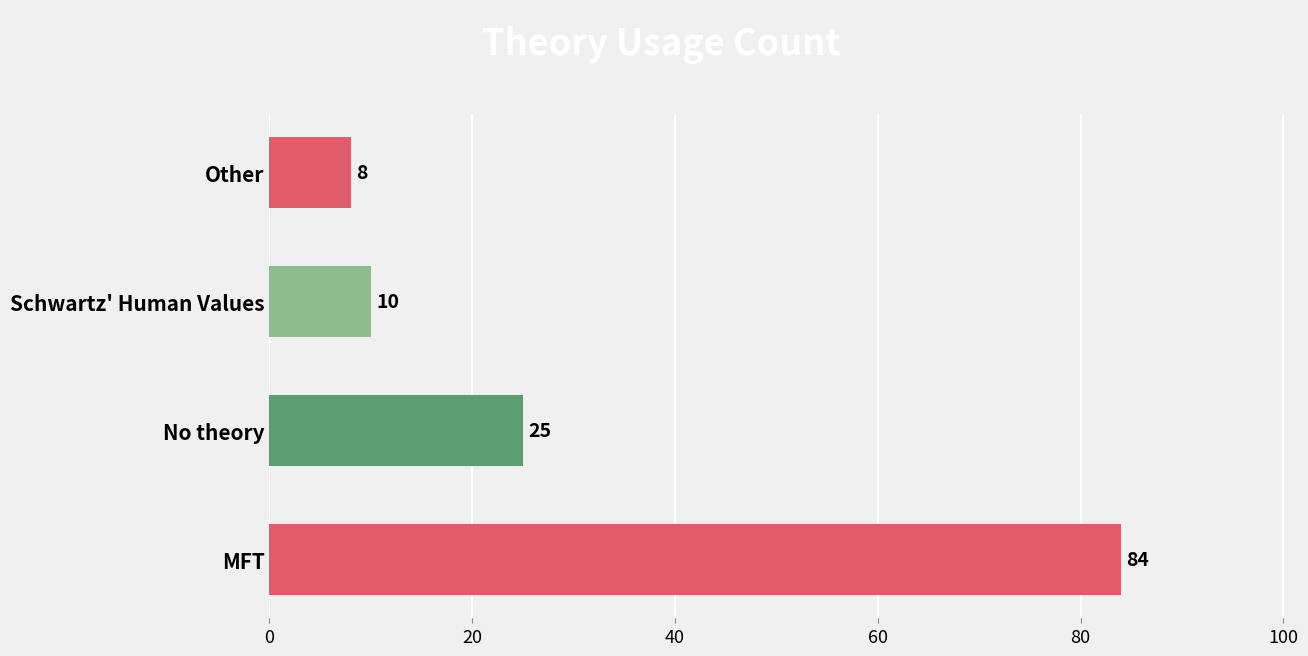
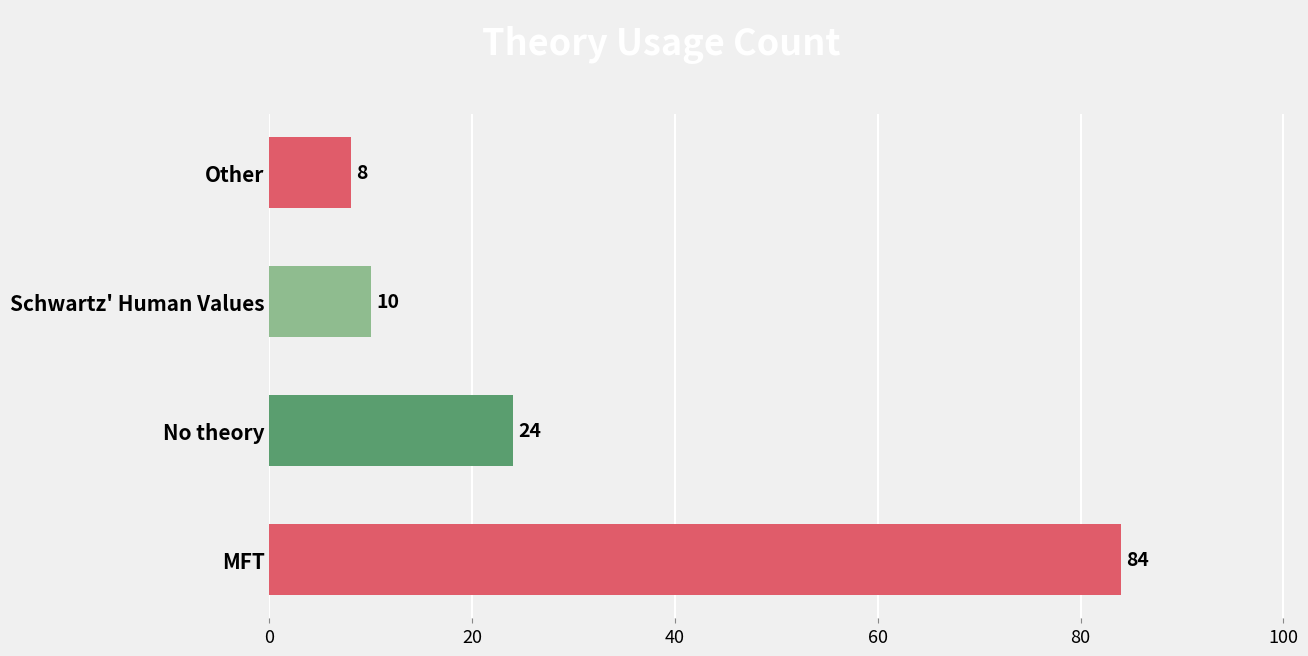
No theory: 25 -> 24
